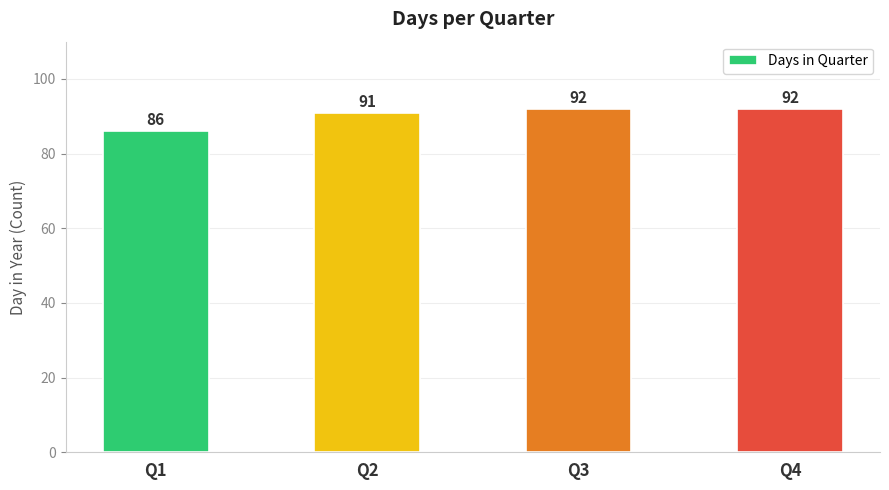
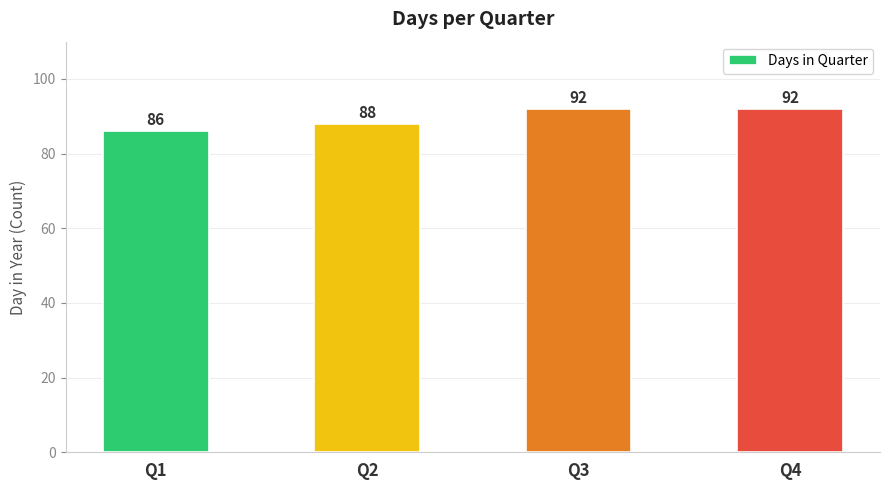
Q2: 91 -> 88
